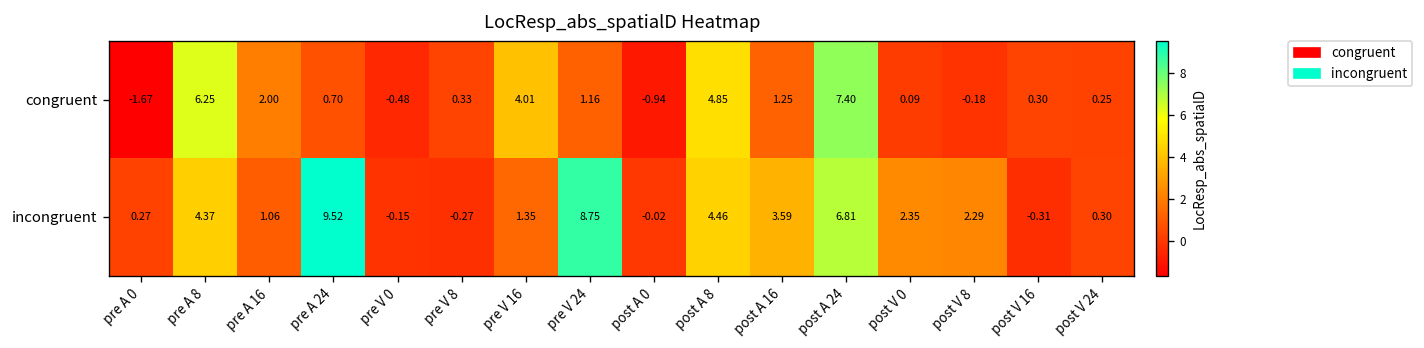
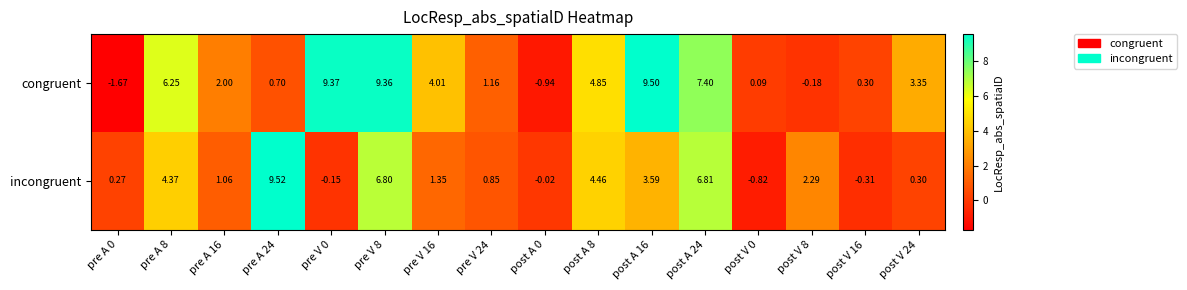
congruent, pre V 0: -0.48 -> 9.37
congruent, pre V 8: 0.33 -> 9.36
congruent, post A 16: 1.25 -> 9.50
congruent, post V 24: 0.25 -> 3.35
incongruent, pre V 8: -0.27 -> 6.80
incongruent, pre V 24: 8.75 -> 0.85
incongruent, post V 0: 2.35 -> -0.82
